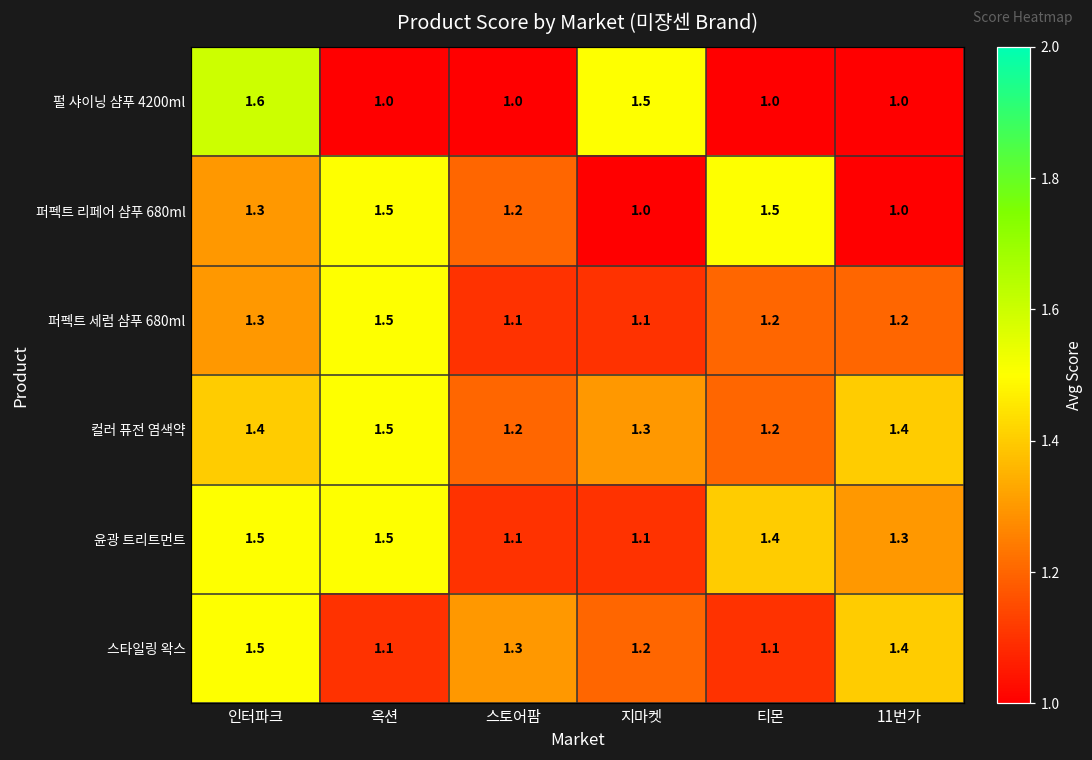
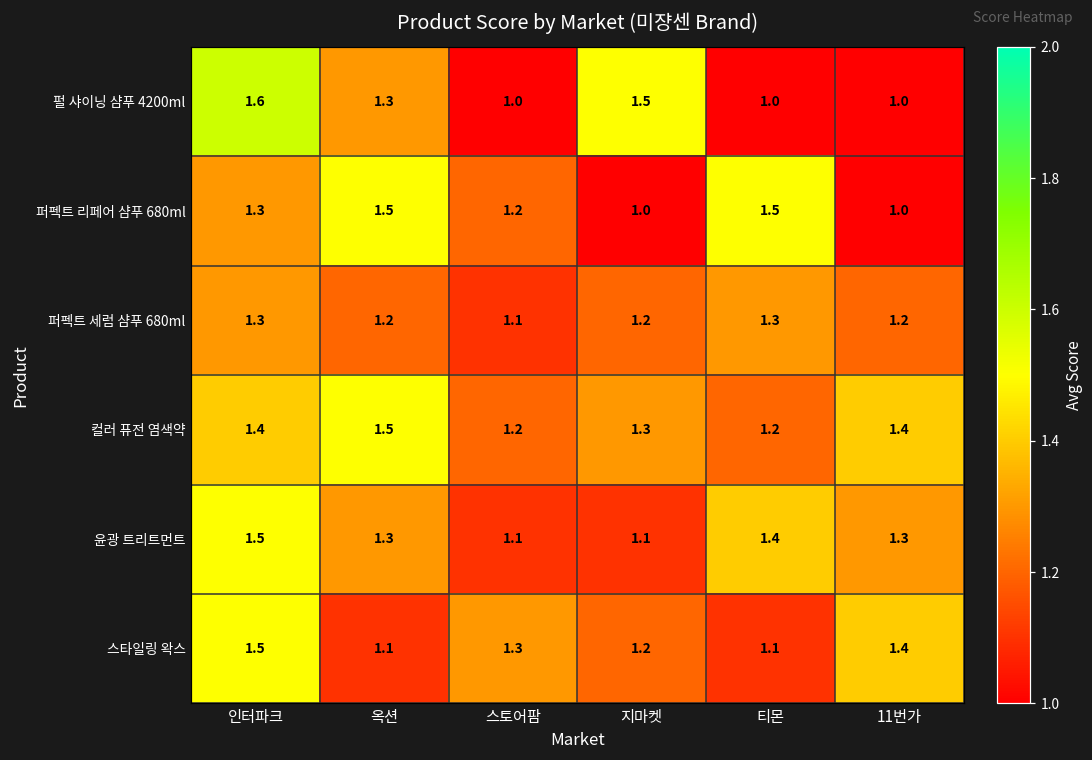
펄 샤이닝 샴푸 4200ml, 옥션: 1.0 -> 1.3
퍼펙트 세럼 샴푸 680ml, 옥션: 1.5 -> 1.2
퍼펙트 세럼 샴푸 680ml, 지마켓: 1.1 -> 1.2
퍼펙트 세럼 샴푸 680ml, 티몬: 1.2 -> 1.3
윤광 트리트먼트, 옥션: 1.5 -> 1.3
